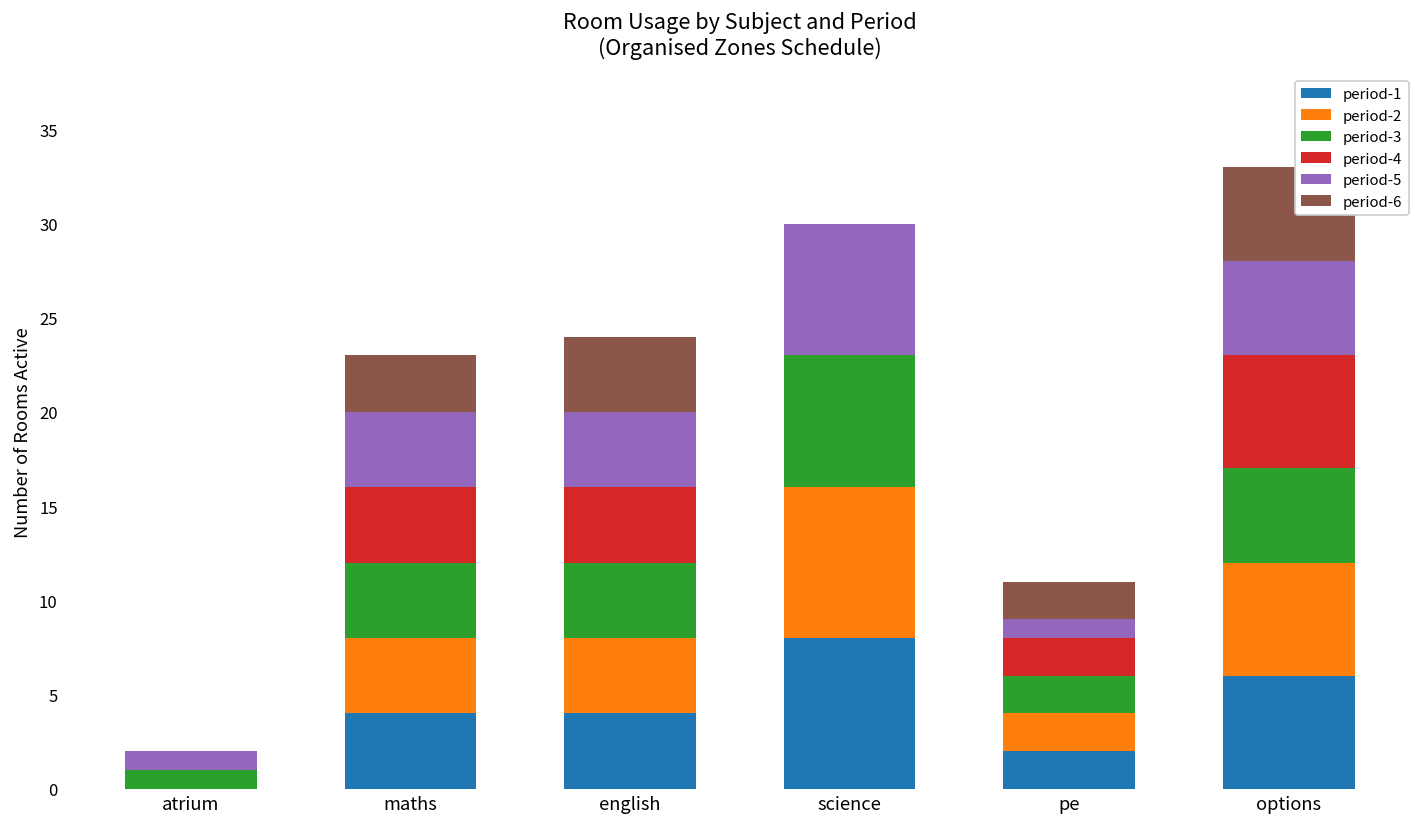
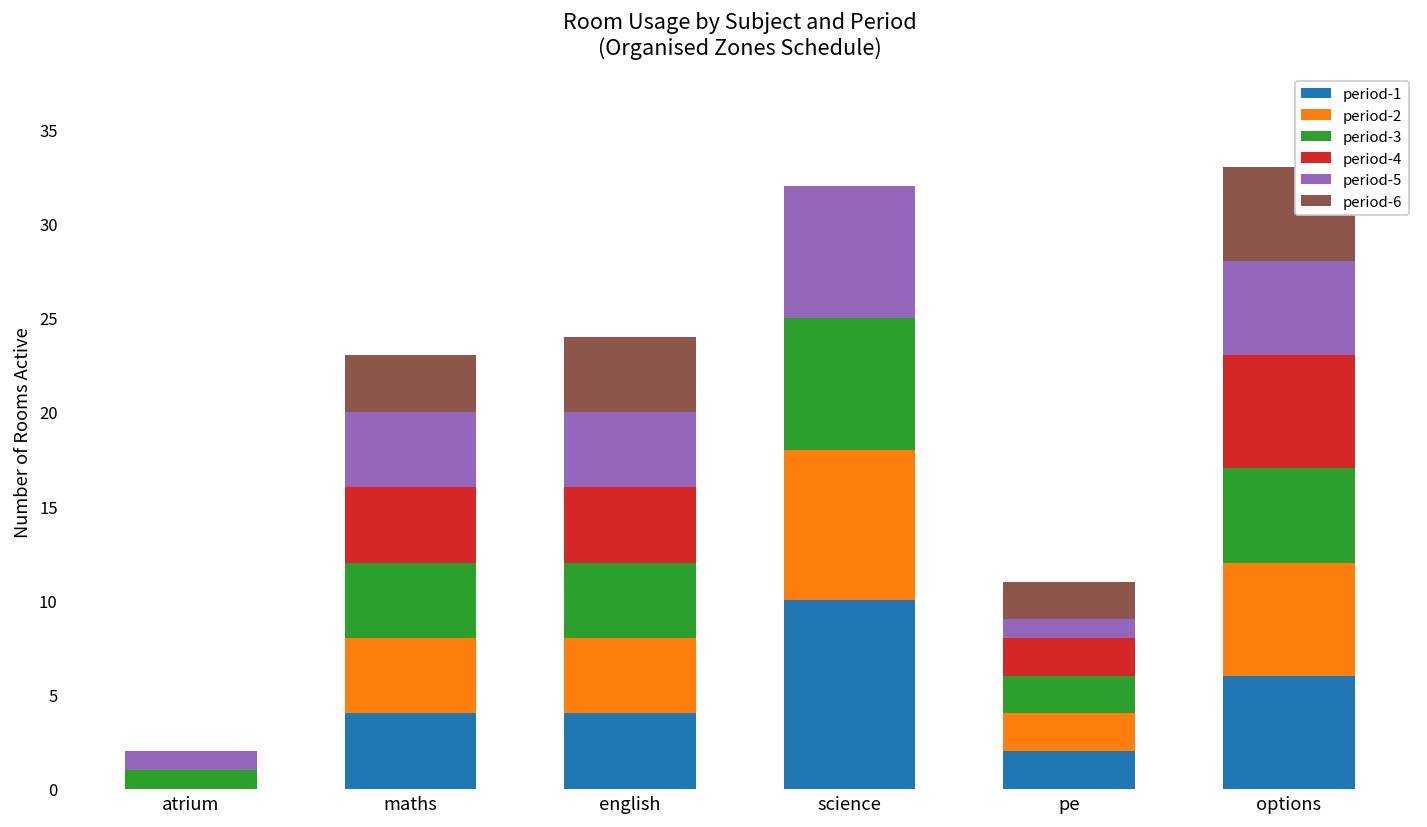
period-1, science: 8 -> 10
